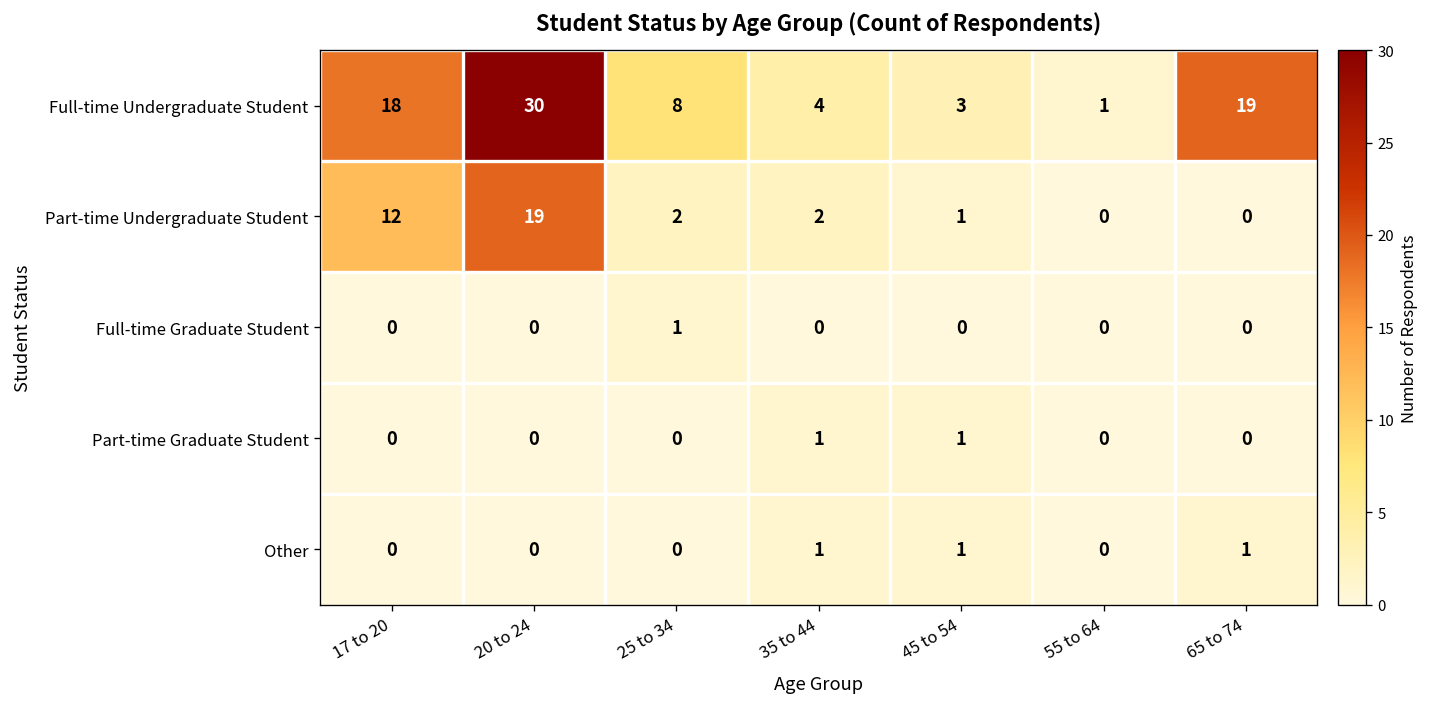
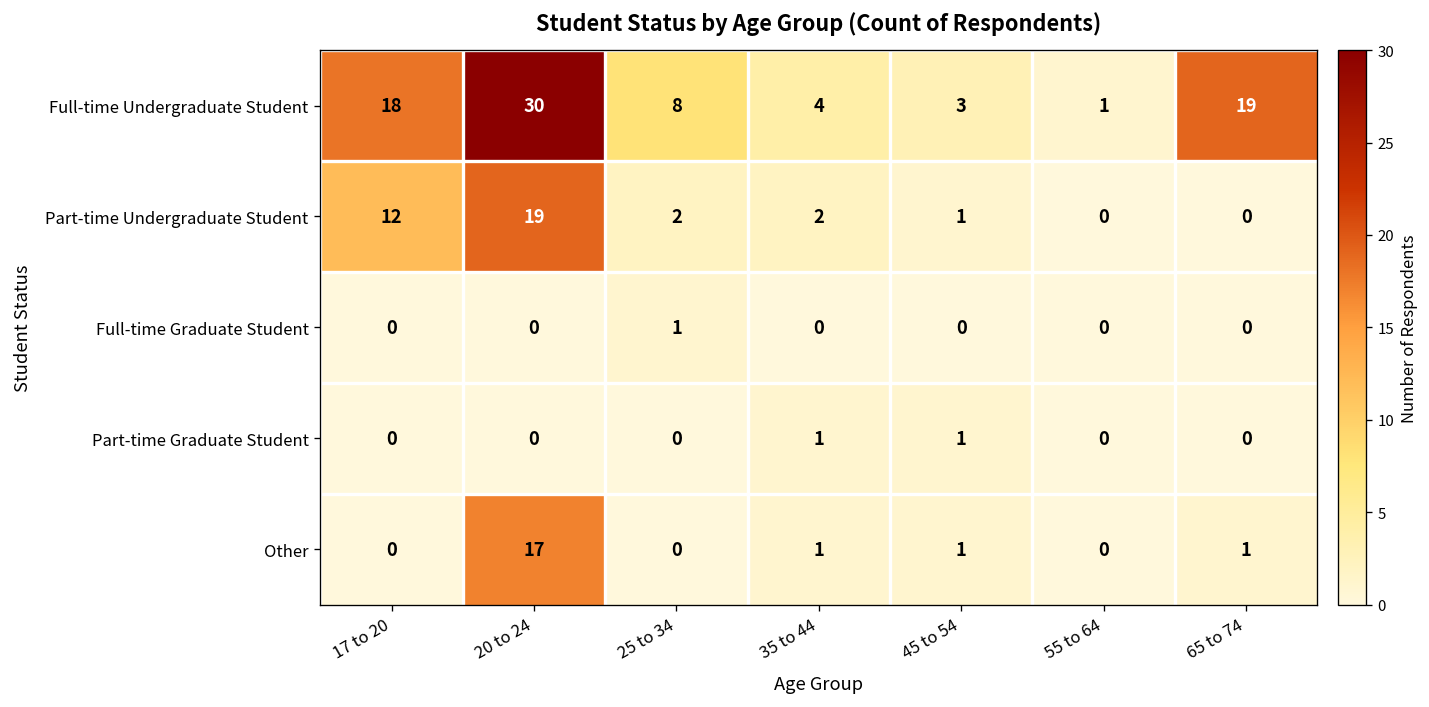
Other, 20 to 24: 0 -> 17
